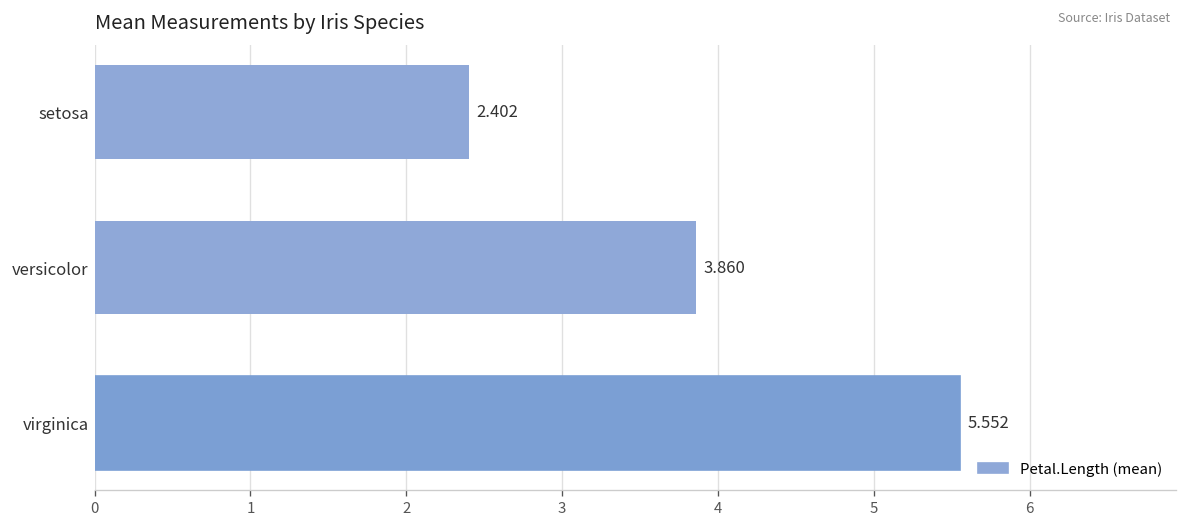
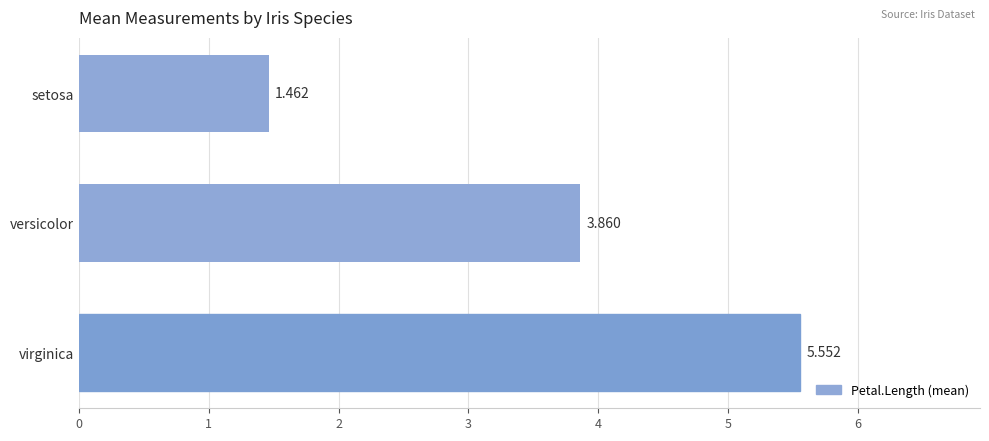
setosa: 2.402 -> 1.462
